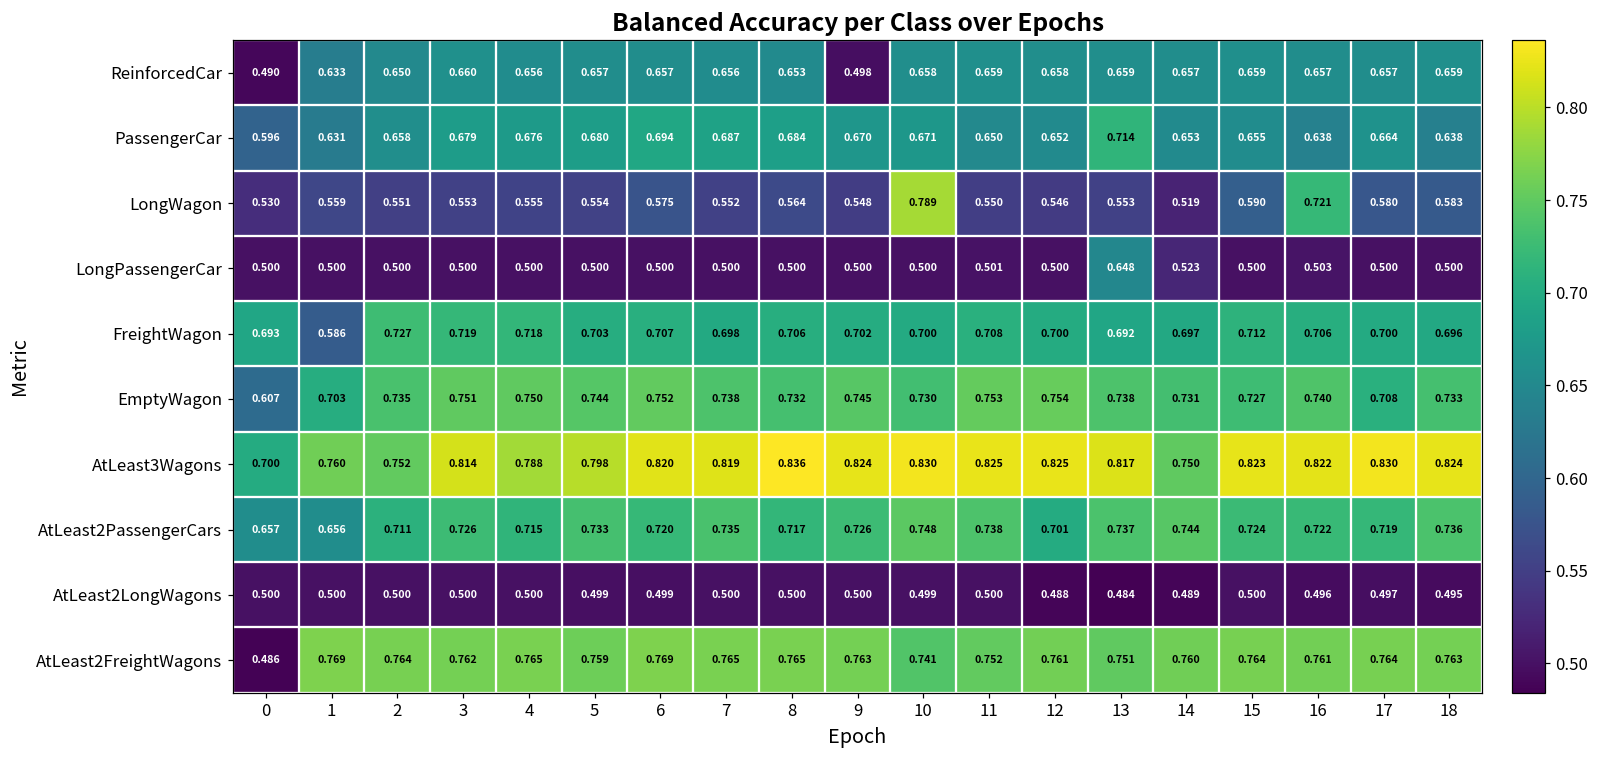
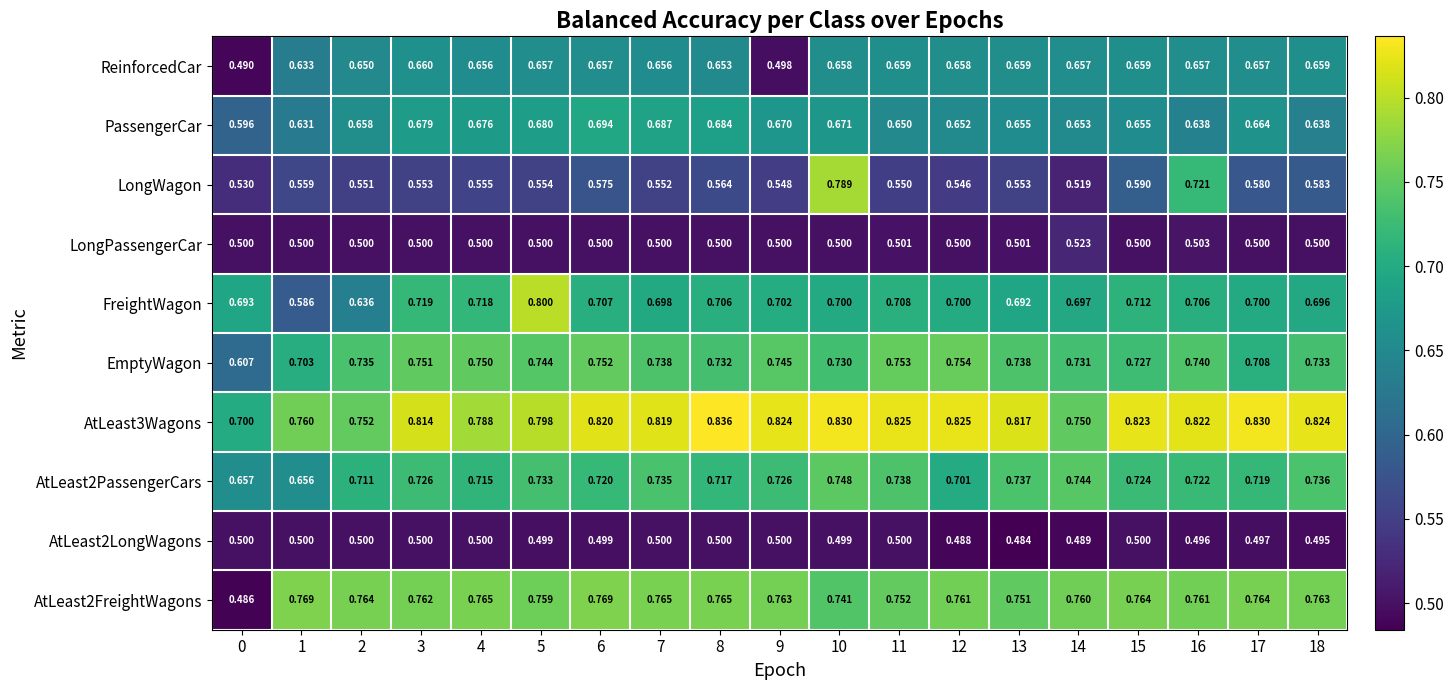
PassengerCar, 13: 0.714 -> 0.655
LongPassengerCar, 13: 0.648 -> 0.501
FreightWagon, 2: 0.727 -> 0.636
FreightWagon, 5: 0.703 -> 0.800
